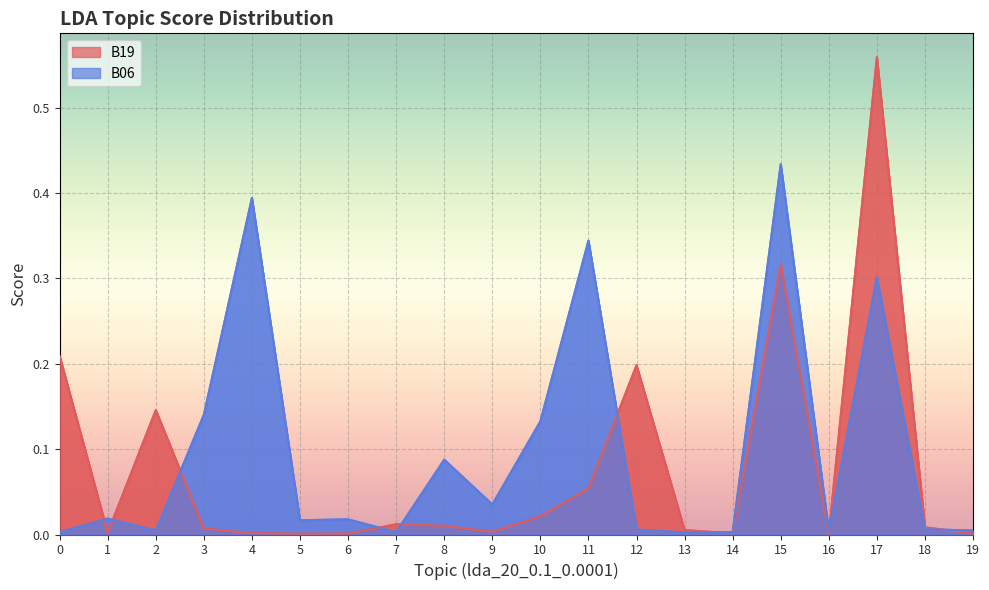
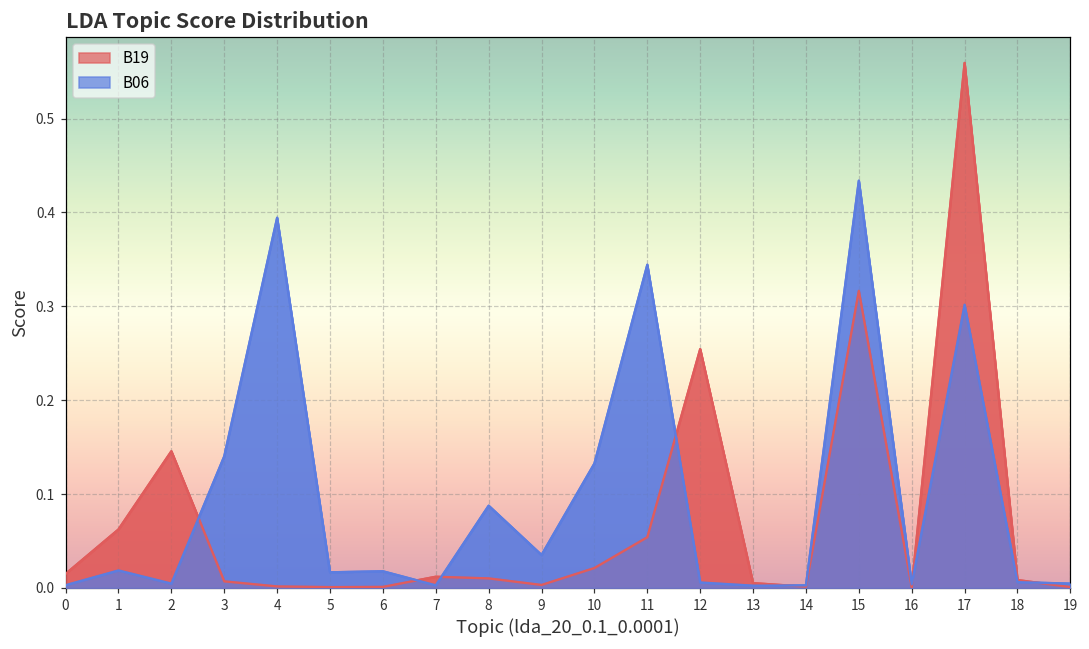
B19, 0: 0.21 -> 0.01
B19, 1: 0.00 -> 0.06
B19, 12: 0.20 -> 0.25
